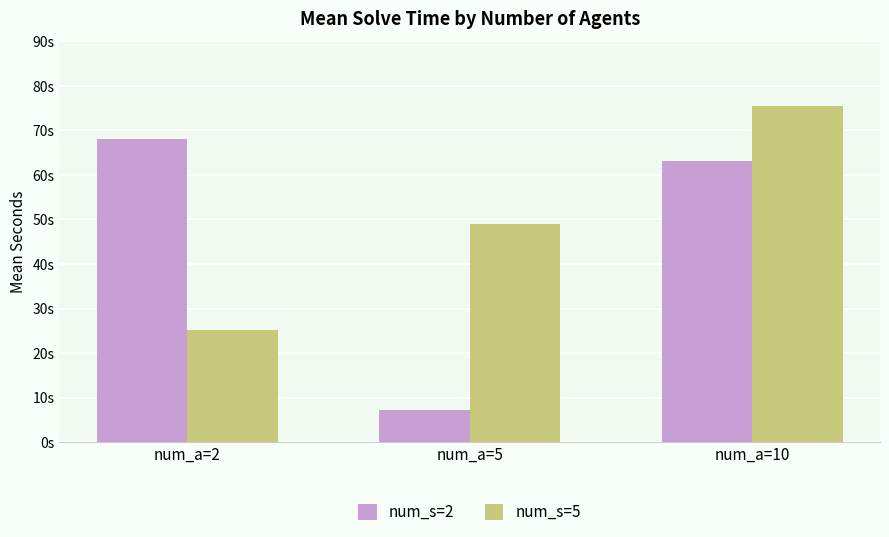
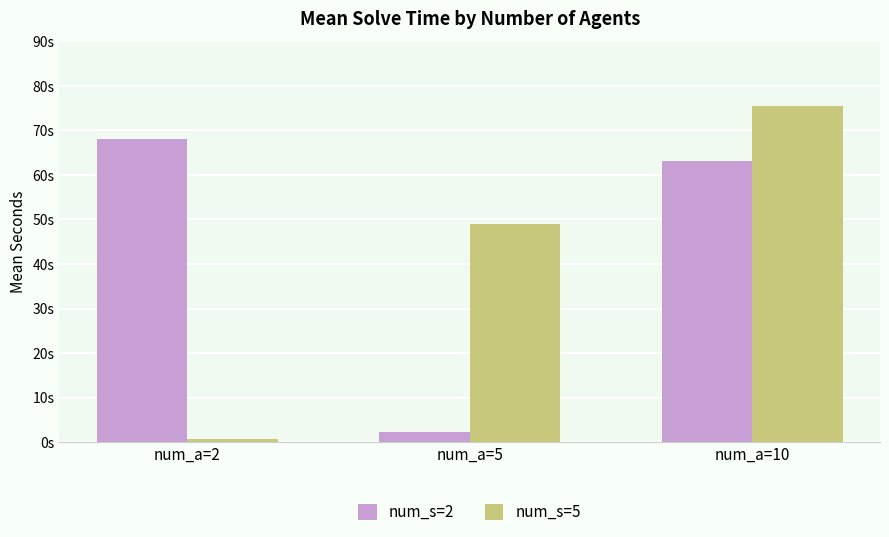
num_s=5, num_a=2: 25s -> 1s
num_s=2, num_a=5: 7s -> 2s
